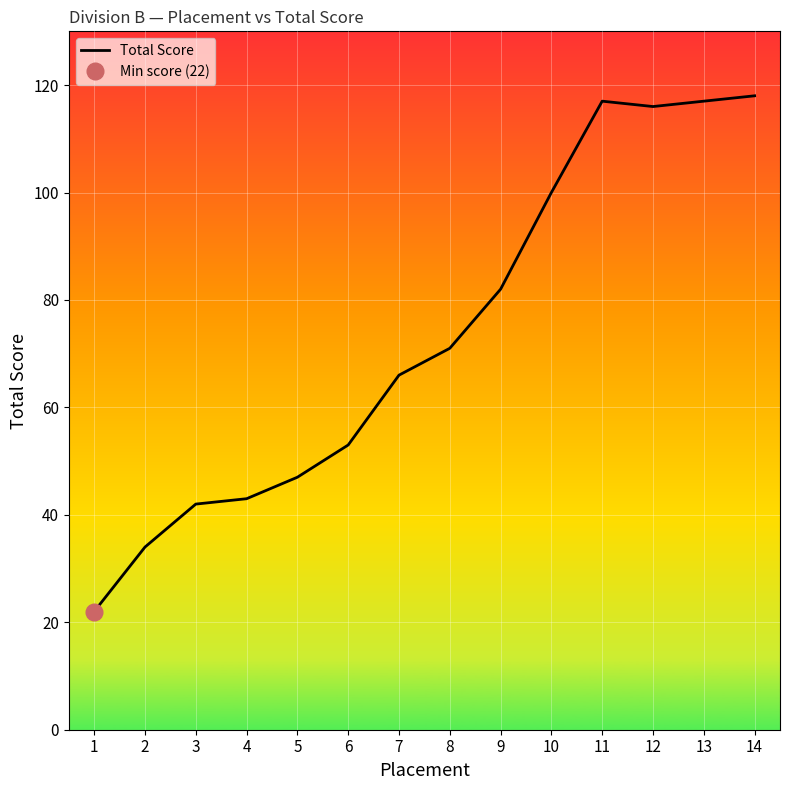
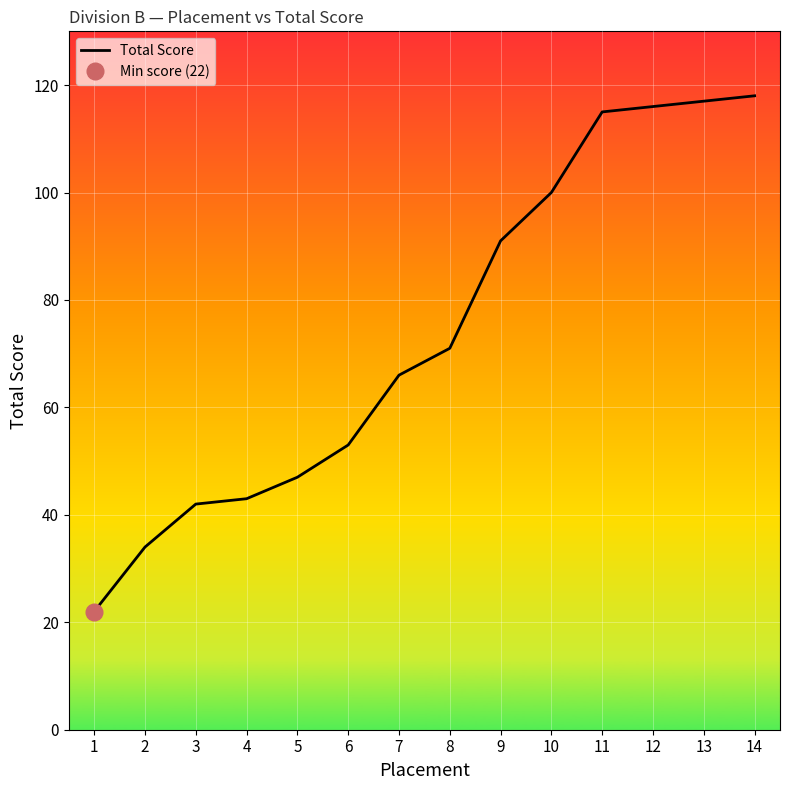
Total Score, 9: 82 -> 91
Total Score, 11: 117 -> 115
